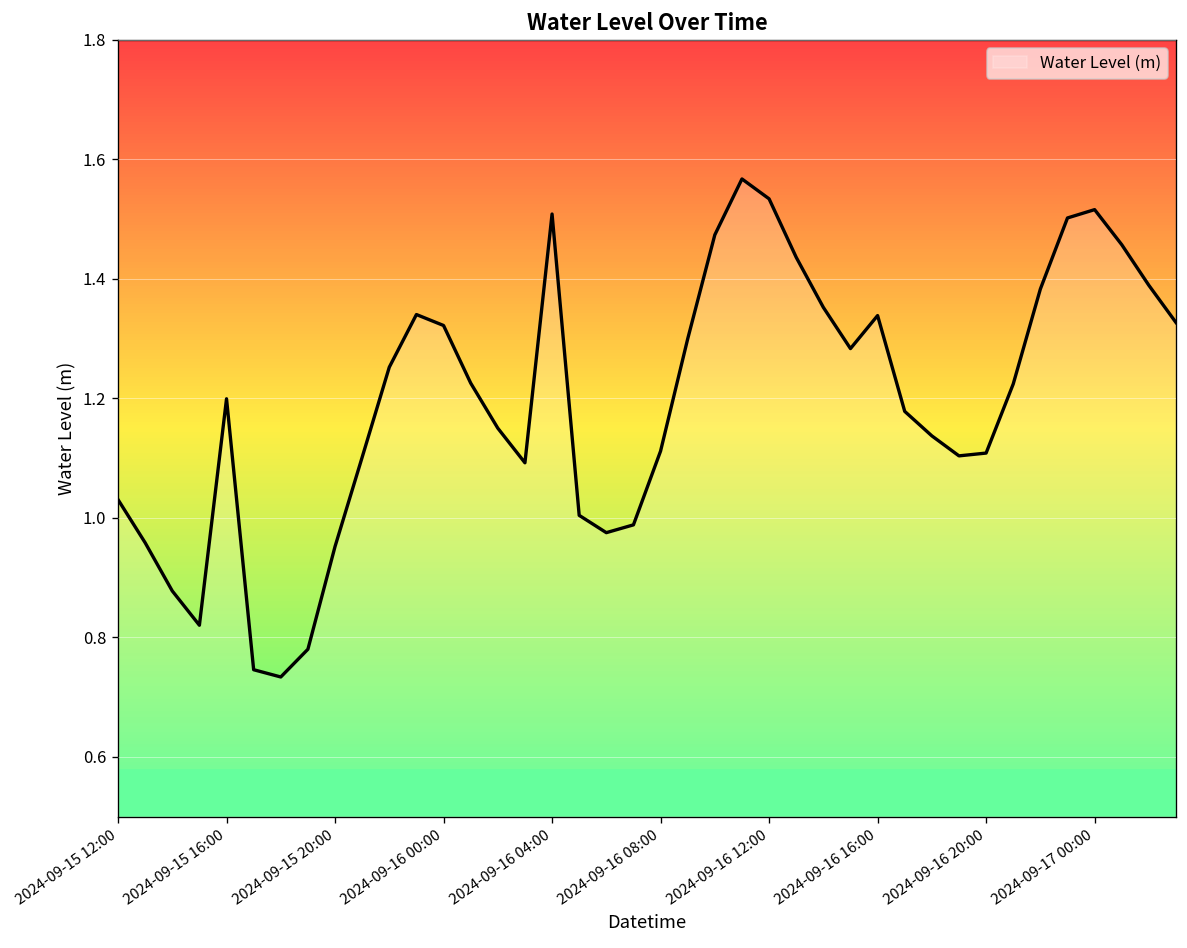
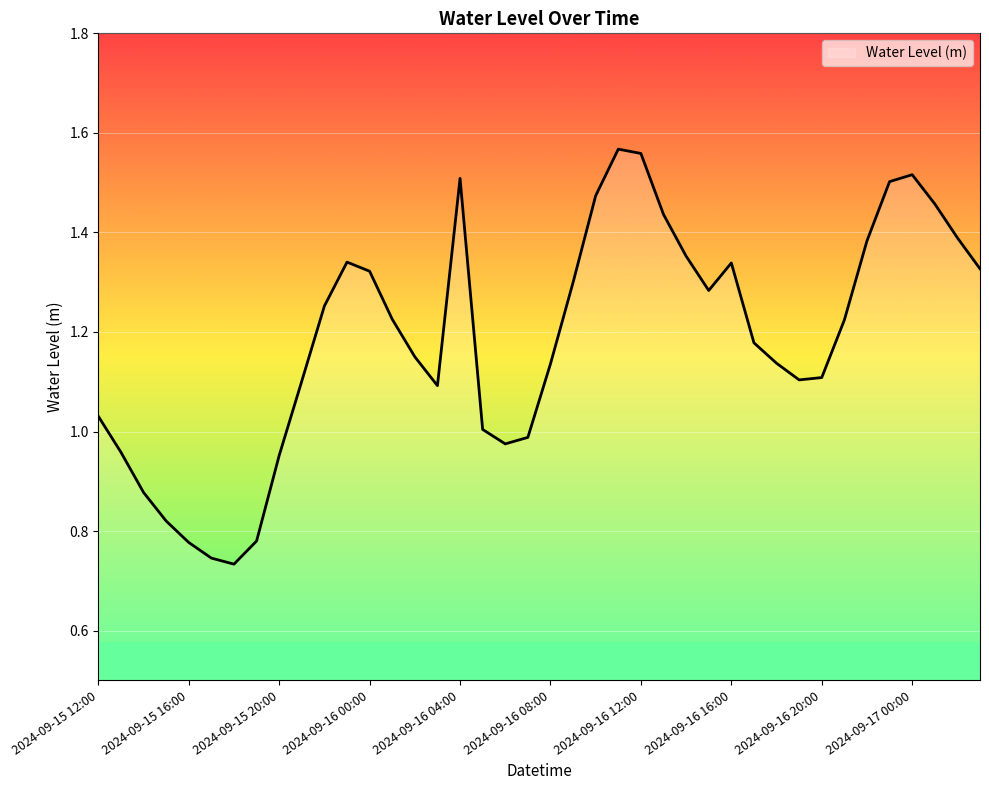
2024-09-15 16:00: 1.20 -> 0.78
2024-09-16 08:00: 1.11 -> 1.14
2024-09-16 12:00: 1.53 -> 1.56
